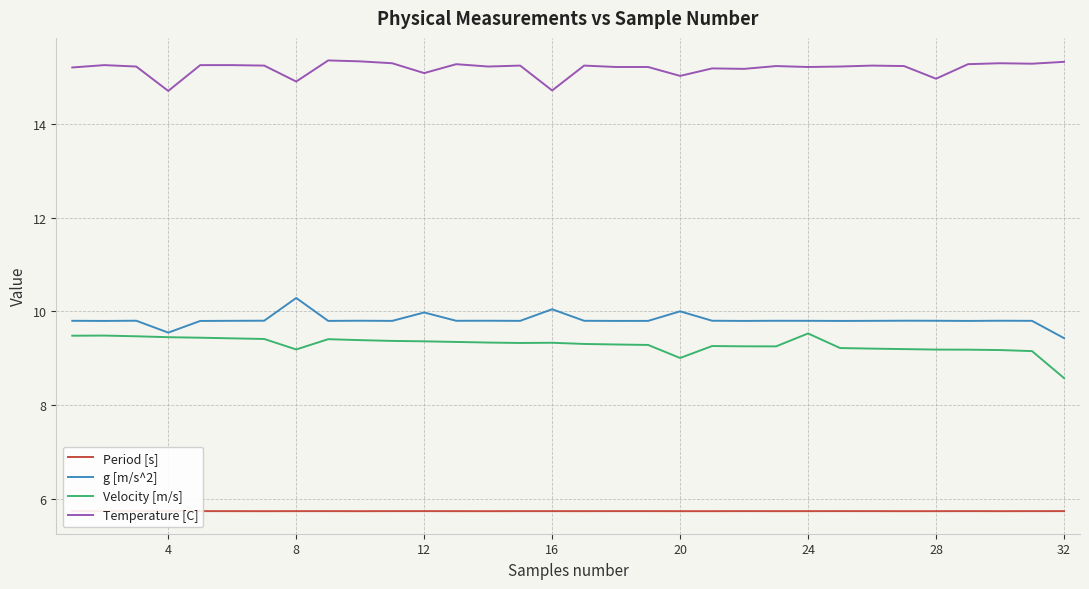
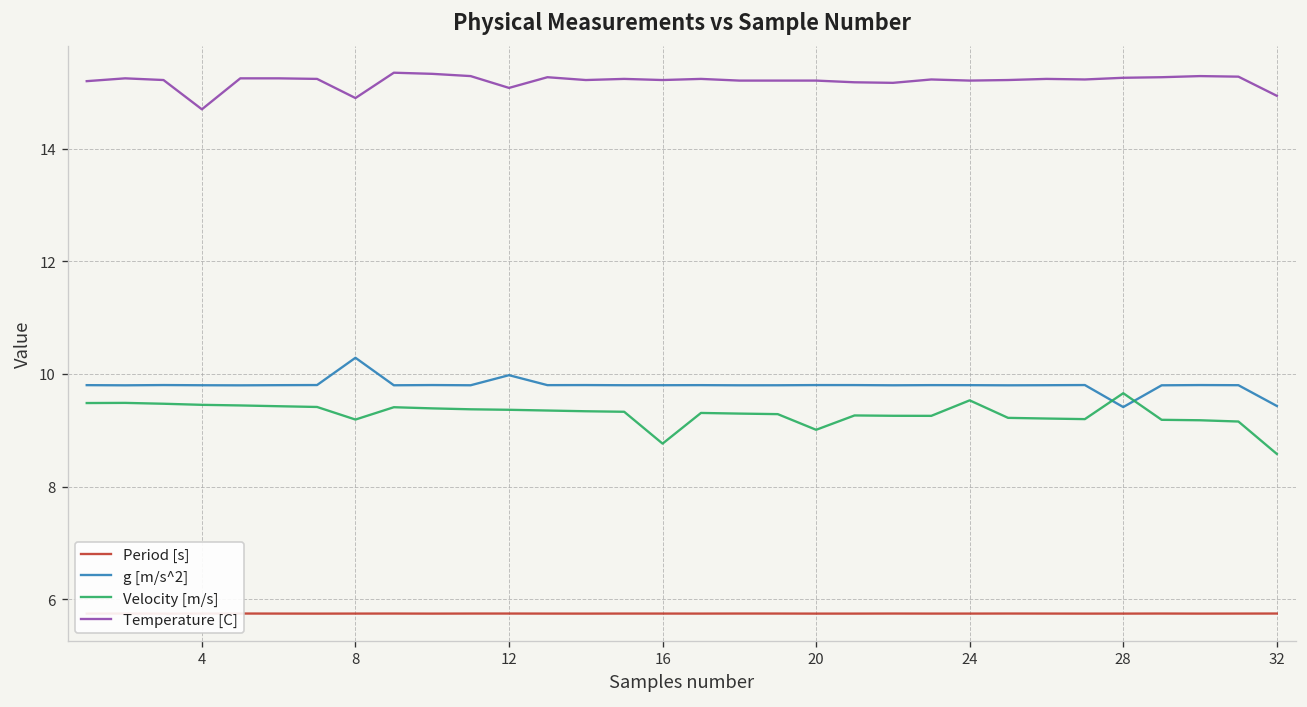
g [m/s^2], 4: 9.5 -> 9.8
g [m/s^2], 16: 10.0 -> 9.8
Velocity [m/s], 16: 9.3 -> 8.8
Temperature [C], 16: 14.7 -> 15.2
g [m/s^2], 20: 10.0 -> 9.8
Temperature [C], 20: 15.0 -> 15.2
g [m/s^2], 28: 9.8 -> 9.4
Velocity [m/s], 28: 9.2 -> 9.7
Temperature [C], 28: 15.0 -> 15.3
Temperature [C], 32: 15.3 -> 14.9
